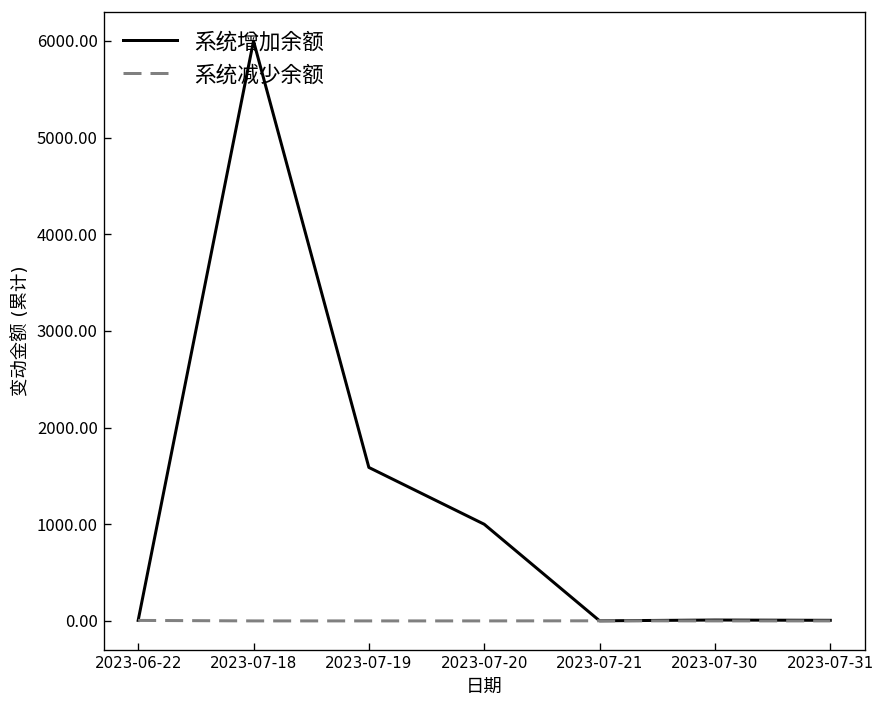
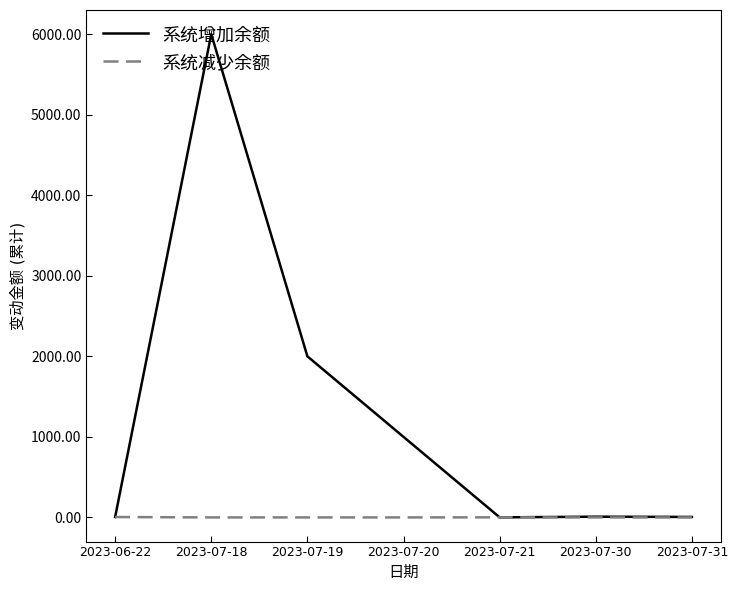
系统增加余额, 2023-07-19: 1600 -> 2000
